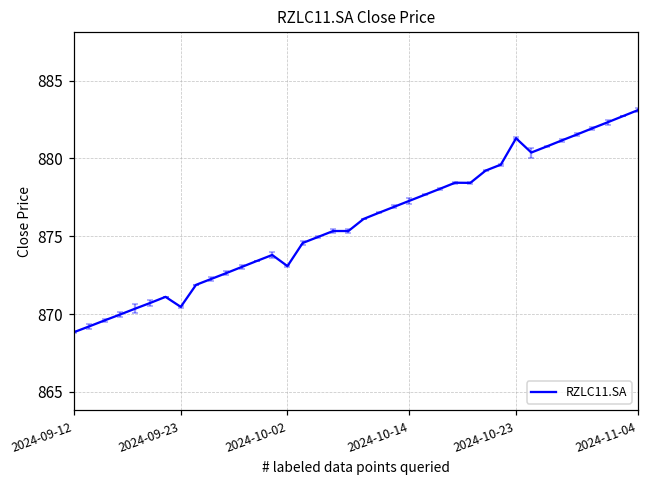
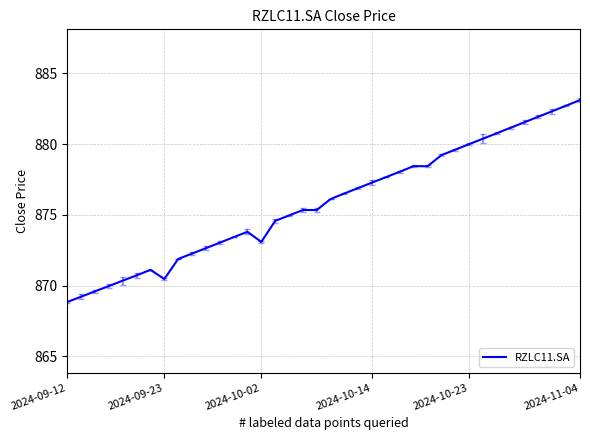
RZLC11.SA, 2024-10-23: 881.3 -> 880.0
